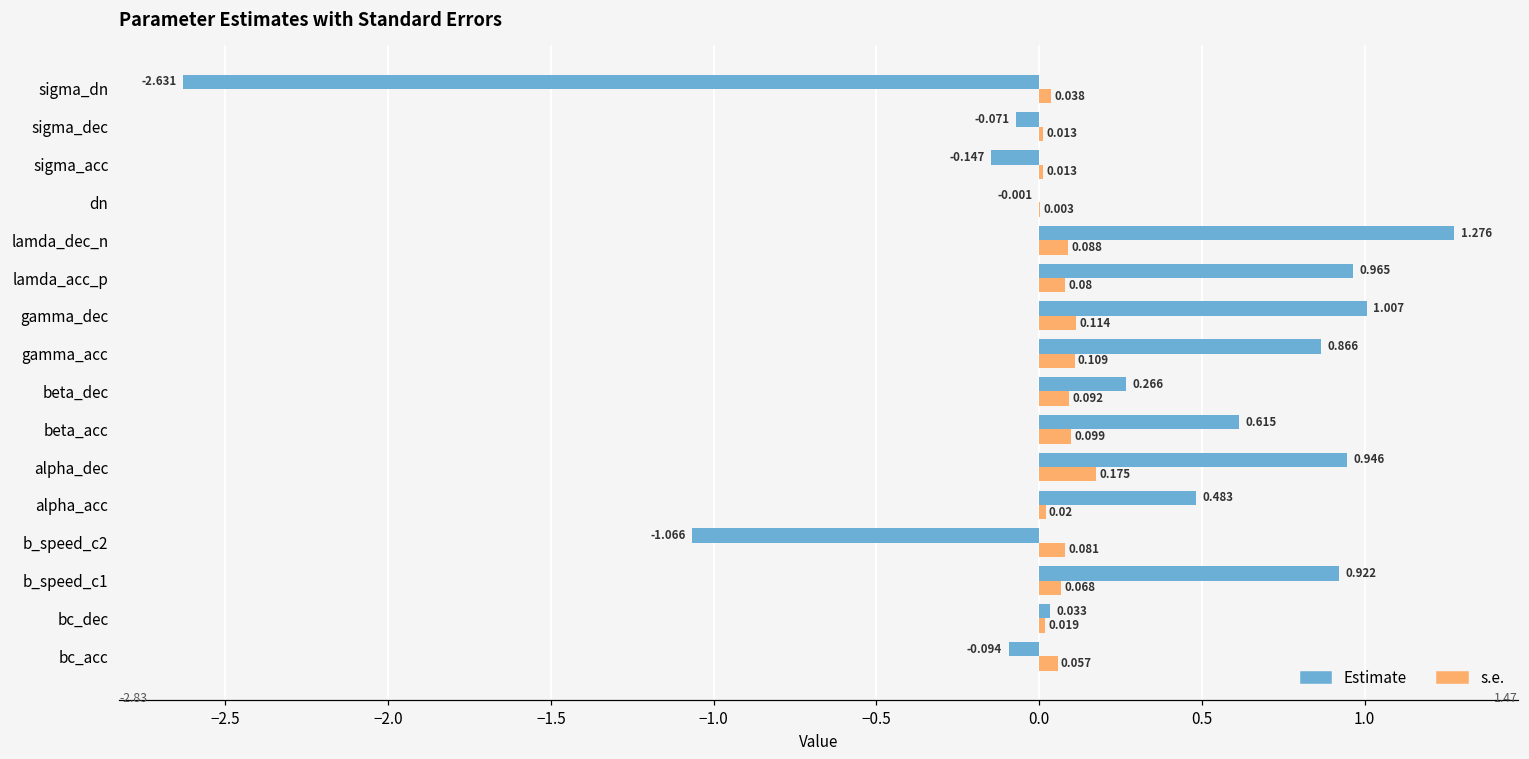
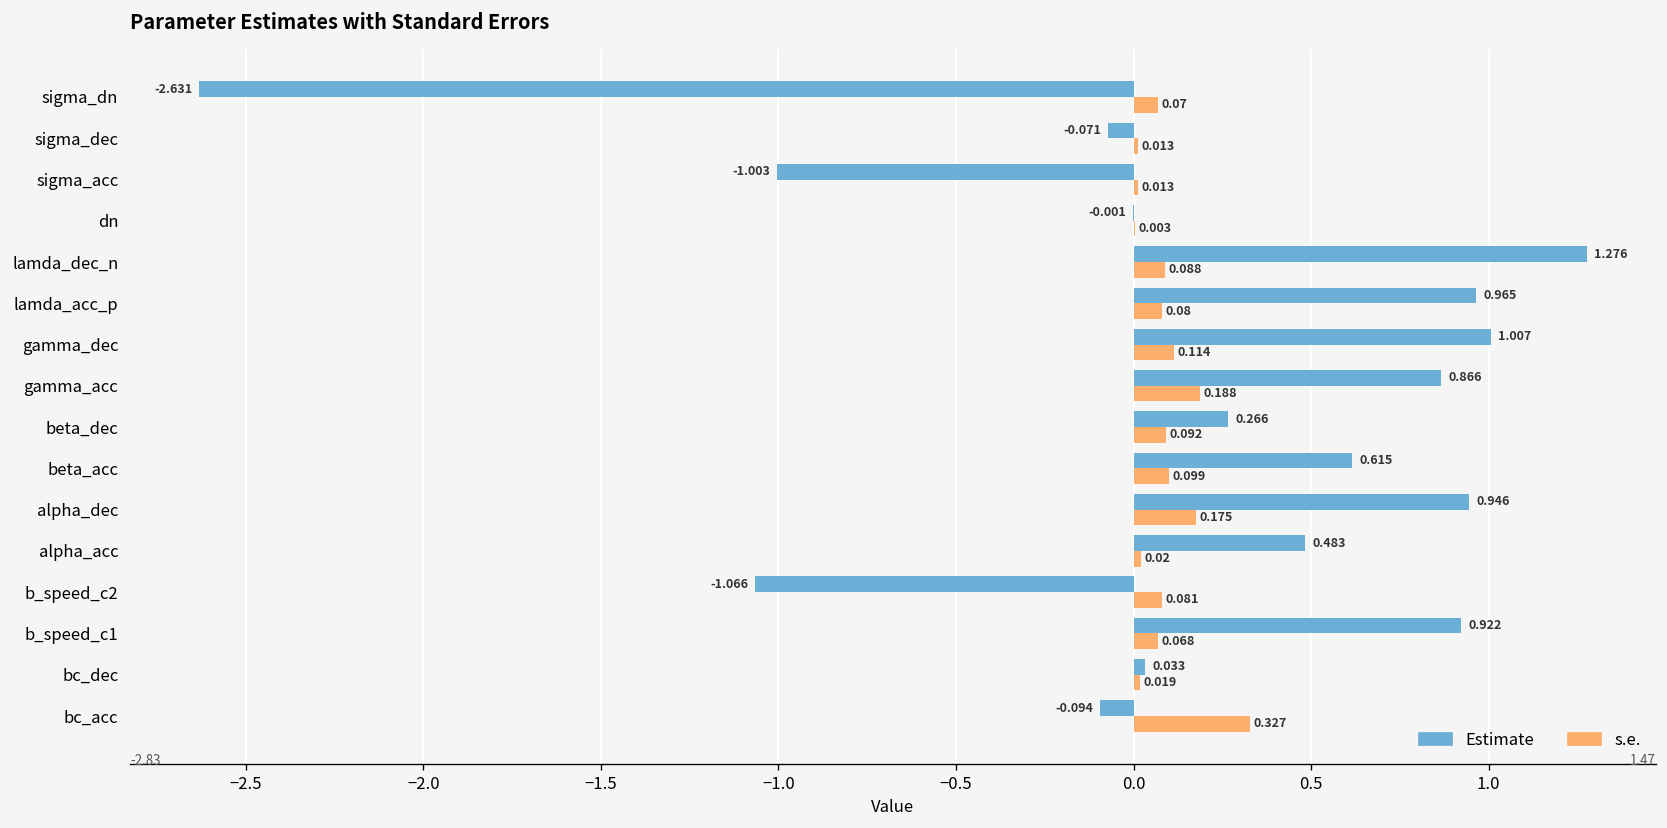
s.e., sigma_dn: 0.038 -> 0.07
Estimate, sigma_acc: -0.147 -> -1.003
s.e., gamma_acc: 0.109 -> 0.188
s.e., bc_acc: 0.057 -> 0.327
